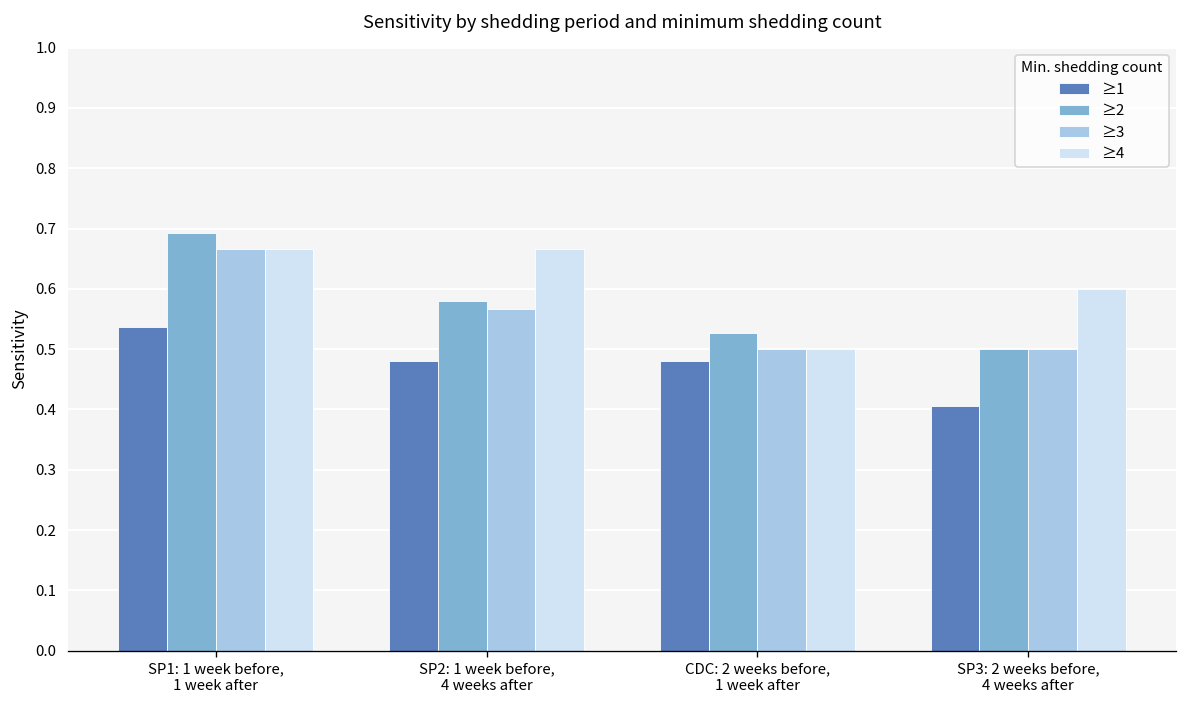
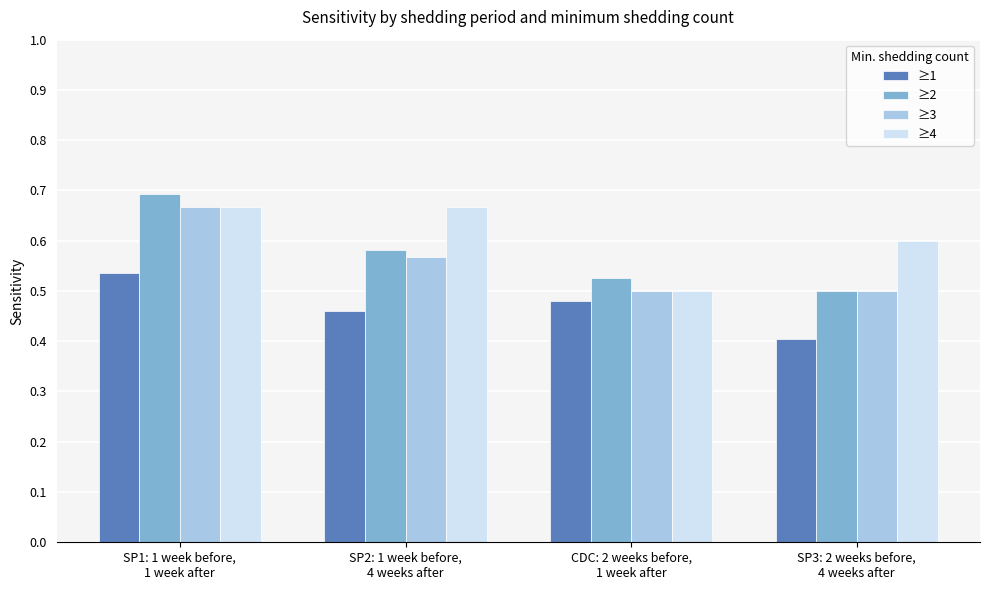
≥1, SP2: 1 week before, 4 weeks after: 0.48 -> 0.46
